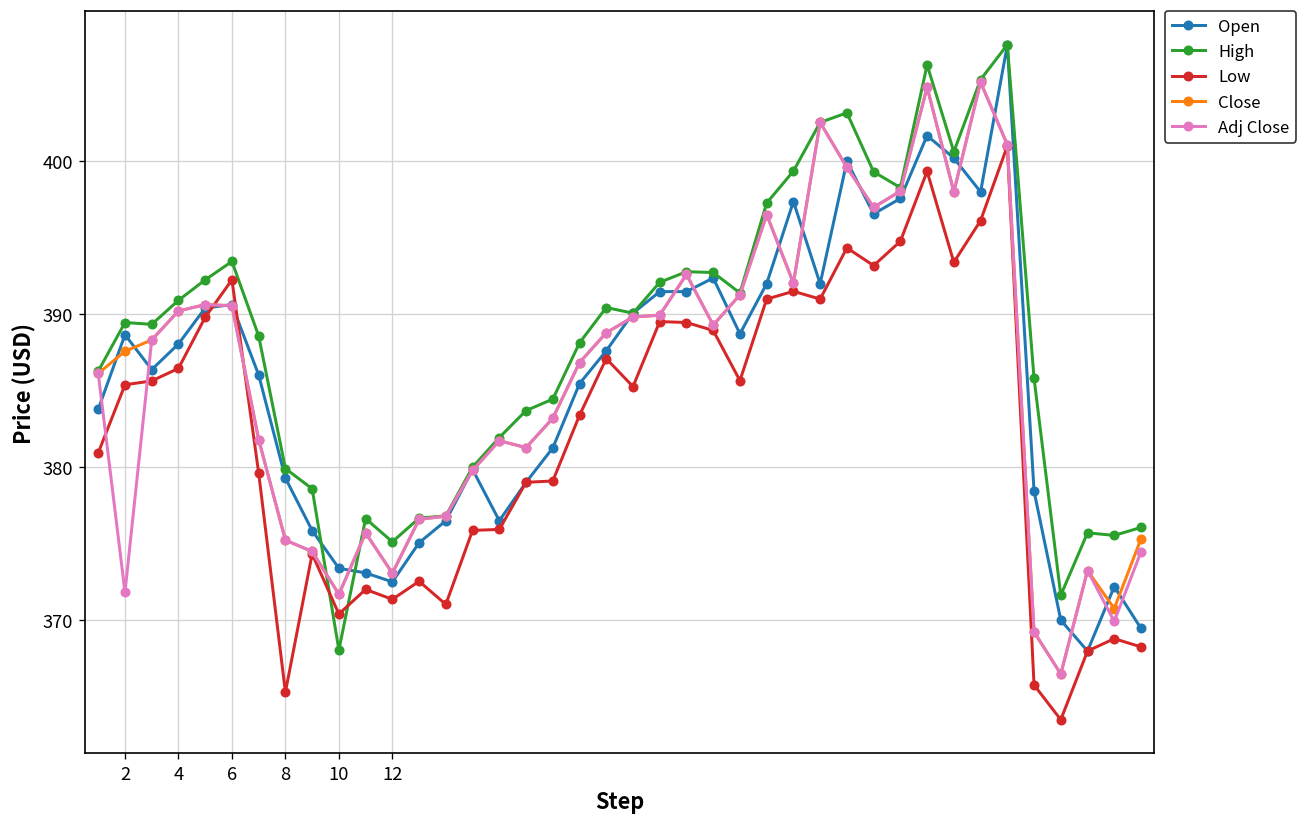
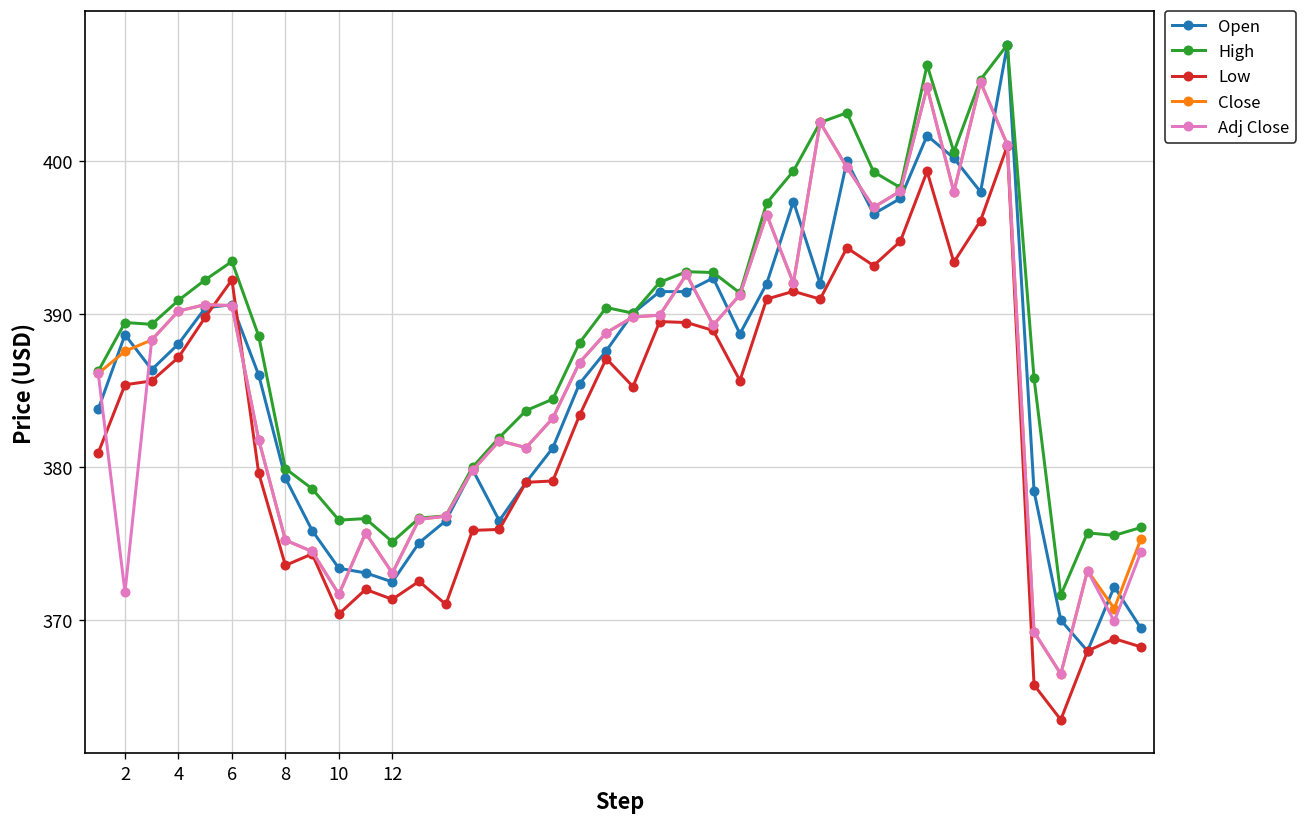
Low, 4: 386.5 -> 387.2
Low, 8: 365.3 -> 373.6
High, 10: 368.1 -> 376.5
